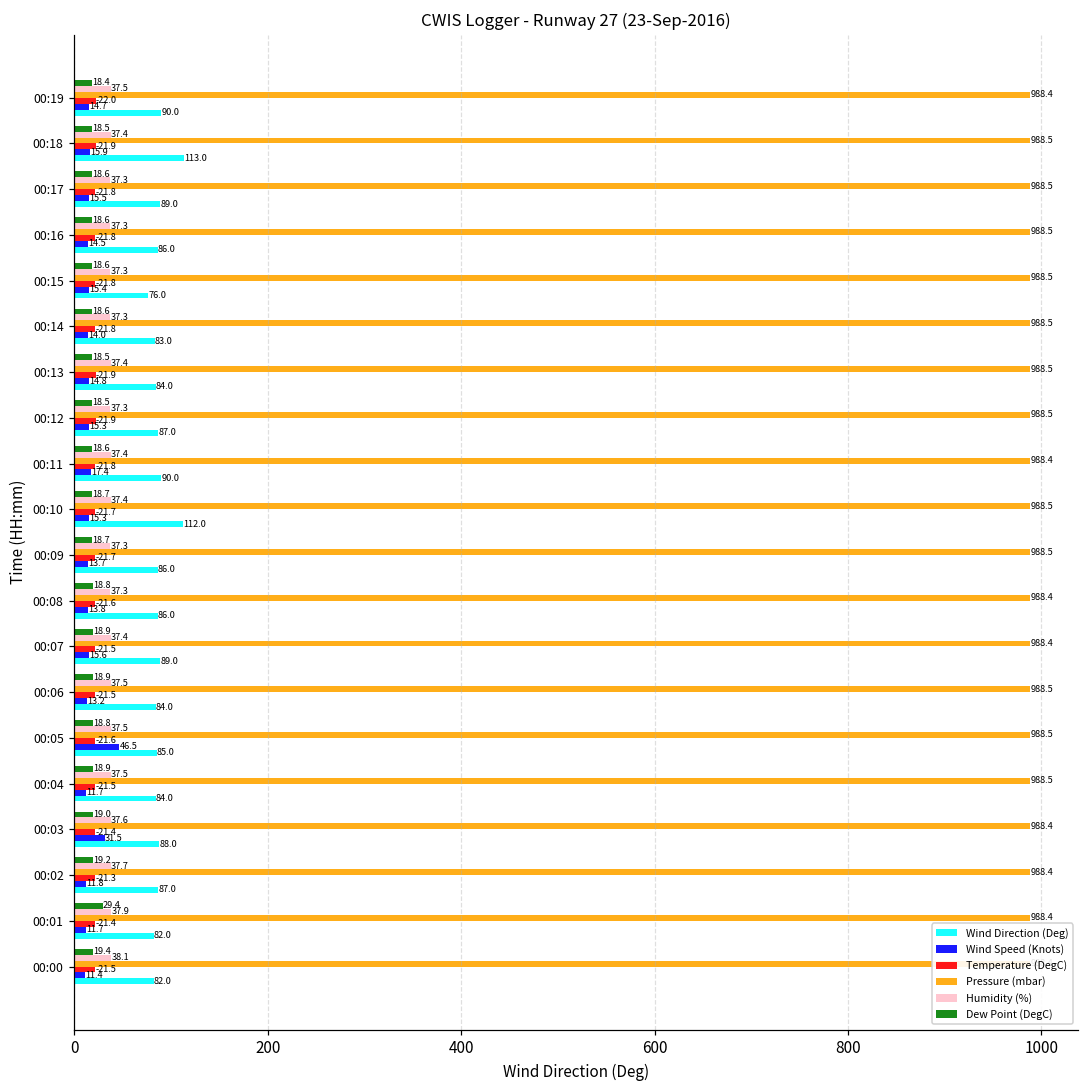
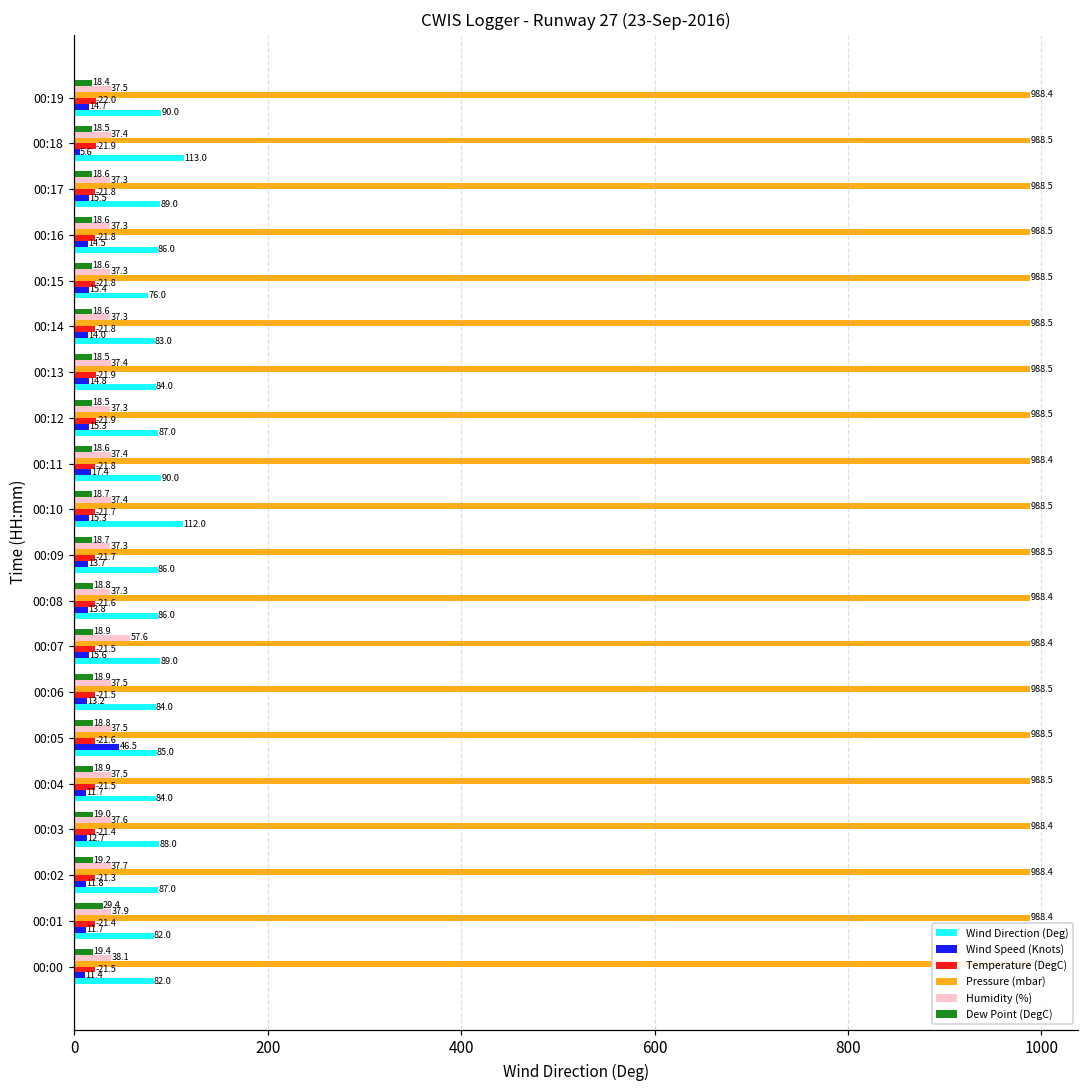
Wind Speed (Knots), 00:18: 15.9 -> 5.6
Humidity (%), 00:07: 37.4 -> 57.6
Wind Speed (Knots), 00:03: 31.5 -> 12.7
